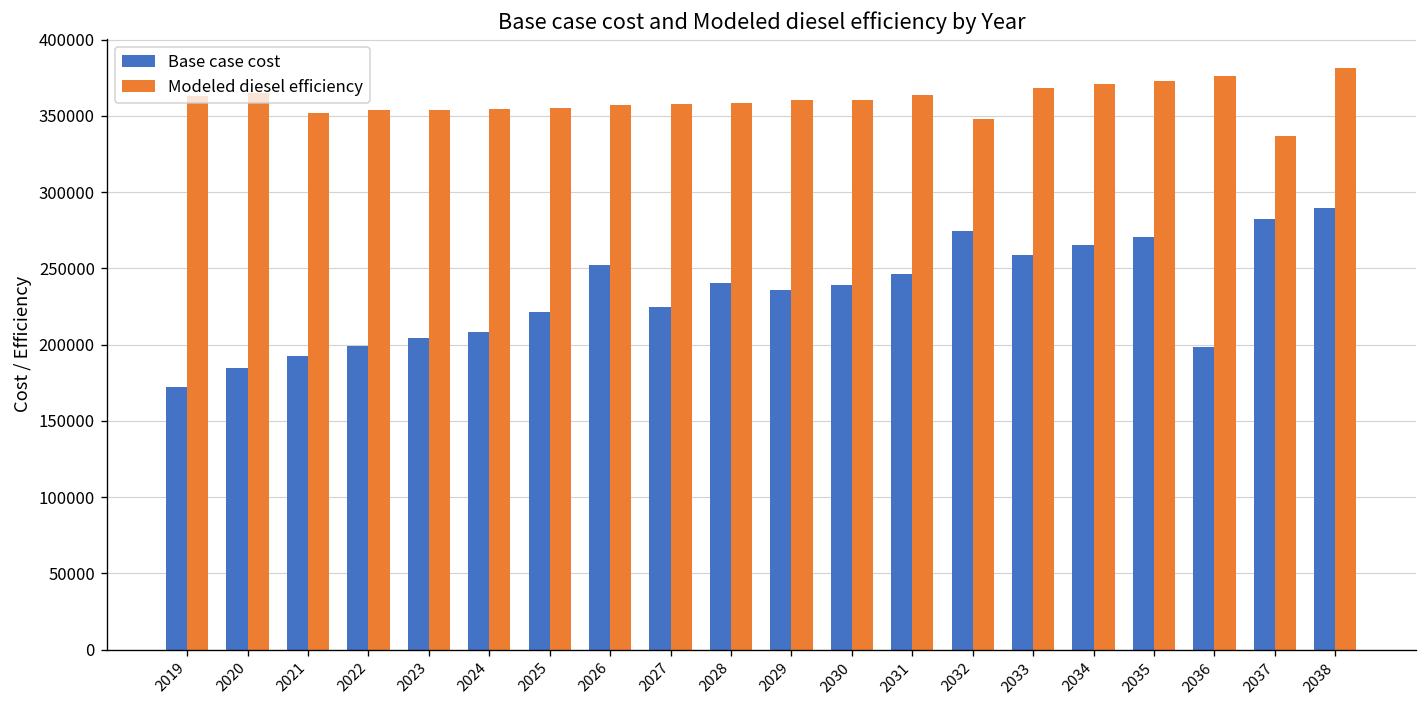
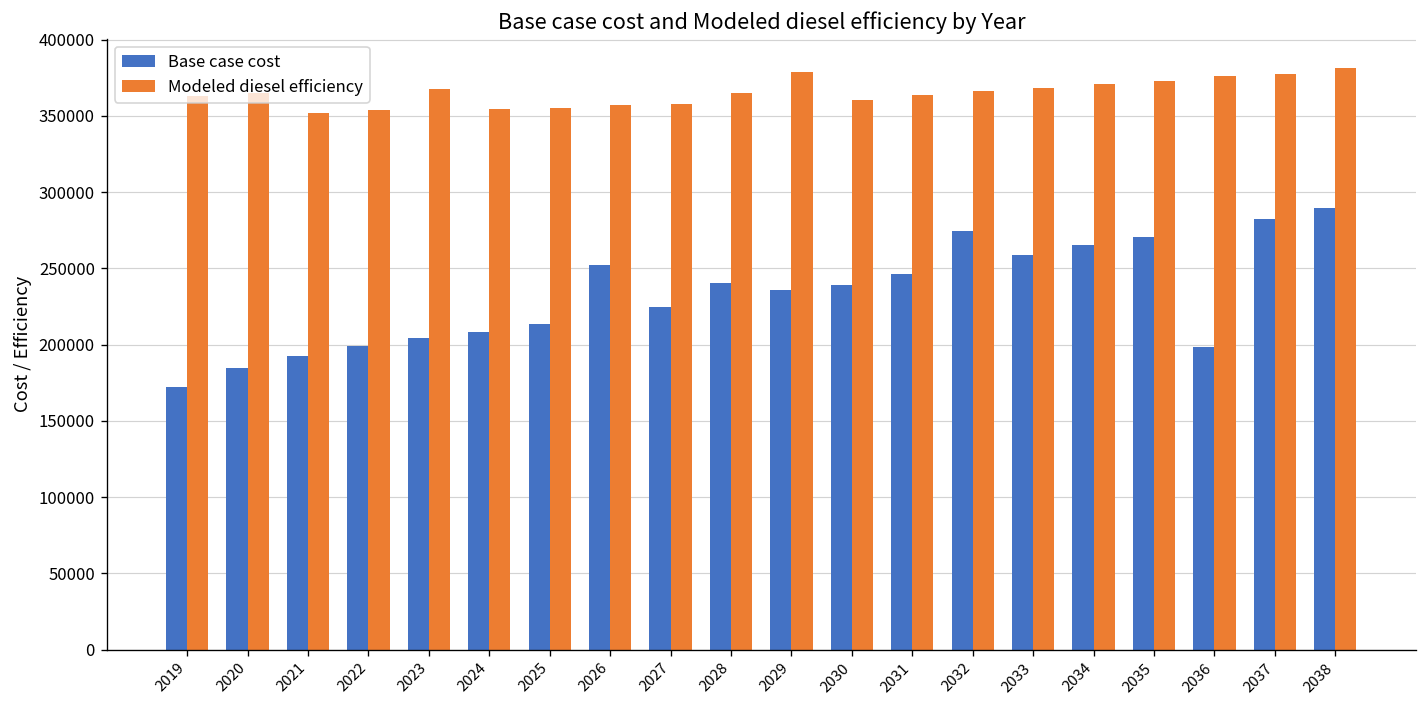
Modeled diesel efficiency, 2023: 354000 -> 368000
Base case cost, 2025: 221000 -> 214000
Modeled diesel efficiency, 2028: 358000 -> 365000
Modeled diesel efficiency, 2029: 361000 -> 378000
Modeled diesel efficiency, 2032: 348000 -> 366000
Modeled diesel efficiency, 2037: 337000 -> 378000
